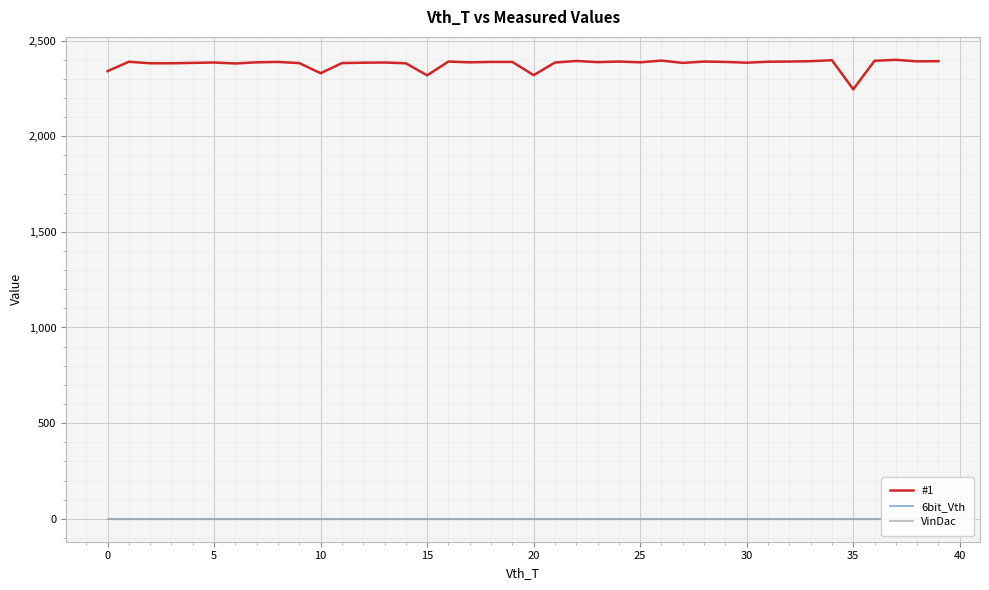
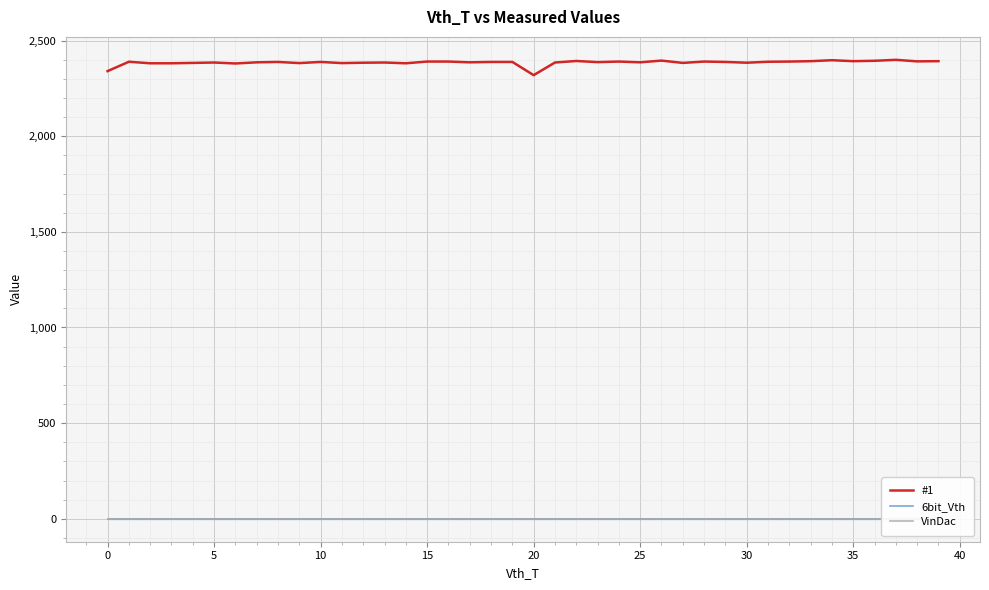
#1, 10: 2,330 -> 2,390
#1, 15: 2,320 -> 2,390
#1, 35: 2,250 -> 2,390
